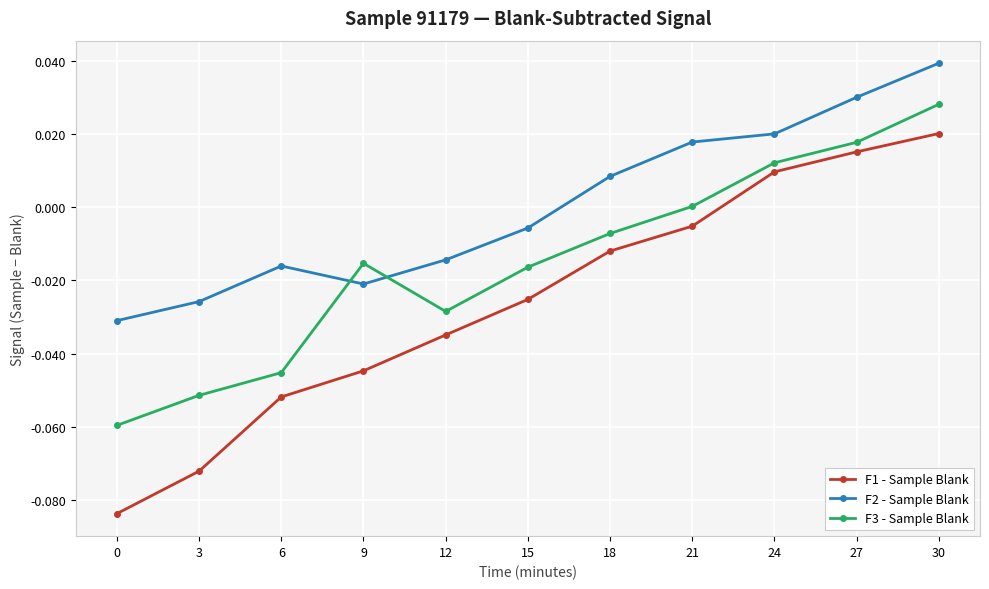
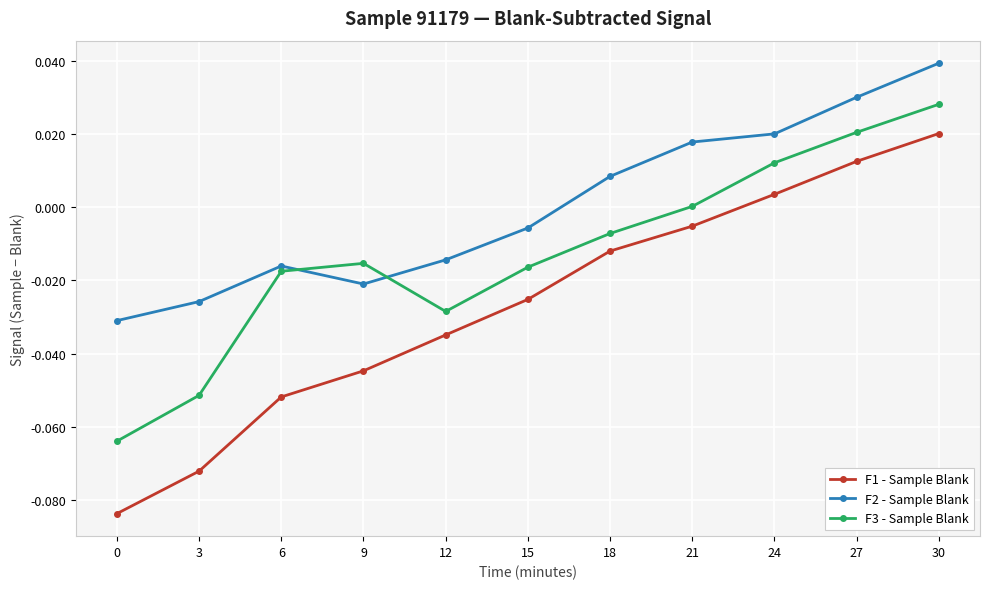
F3 - Sample Blank, 0: -0.060 -> -0.064
F3 - Sample Blank, 6: -0.045 -> -0.018
F1 - Sample Blank, 24: 0.010 -> 0.003
F1 - Sample Blank, 27: 0.015 -> 0.012
F3 - Sample Blank, 27: 0.018 -> 0.020
